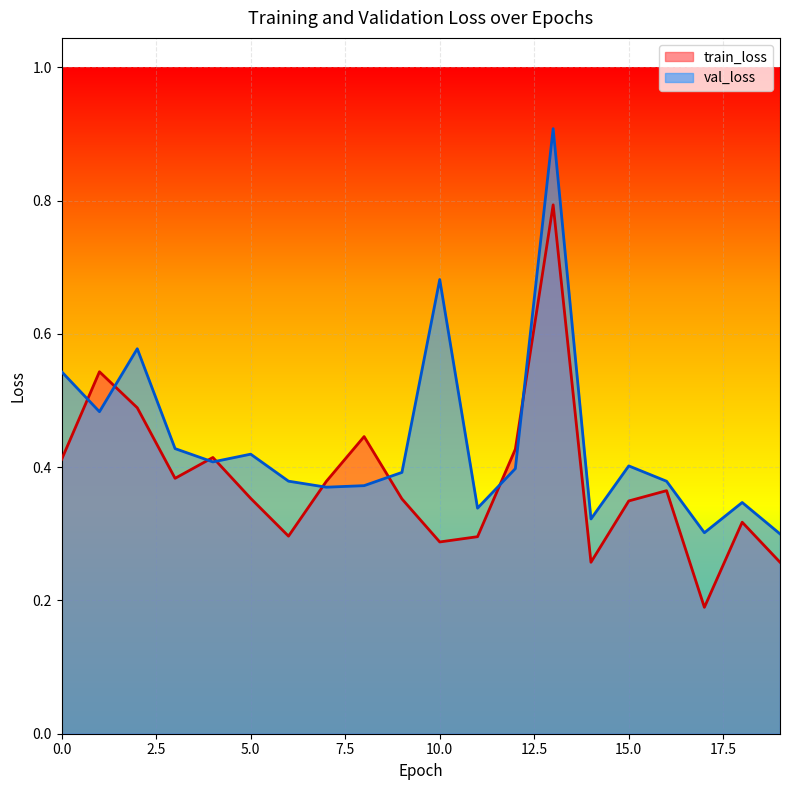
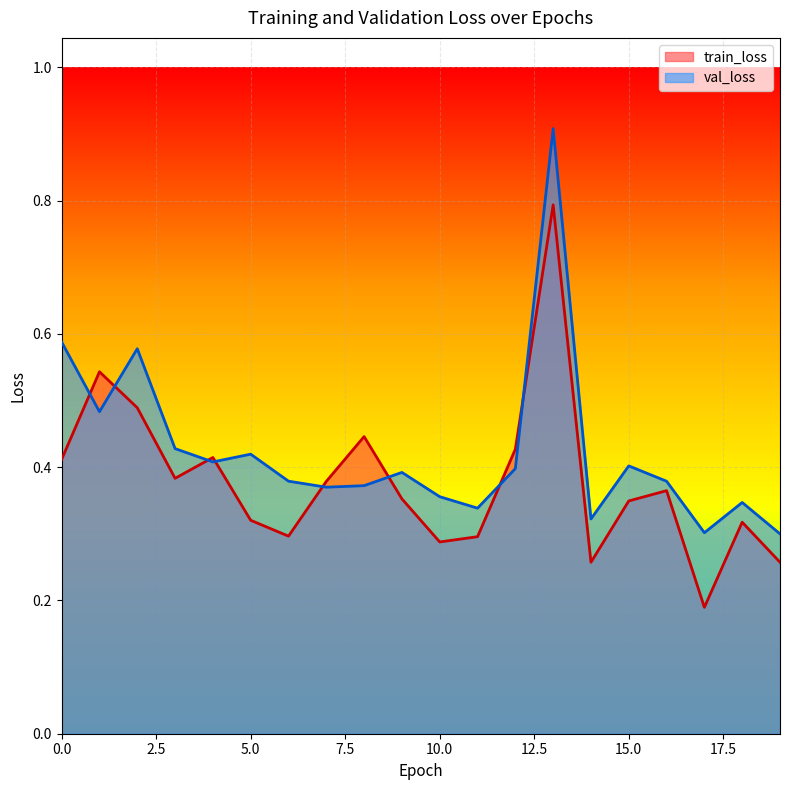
val_loss, 0.0: 0.54 -> 0.59
train_loss, 5.0: 0.35 -> 0.32
val_loss, 10.0: 0.68 -> 0.36
